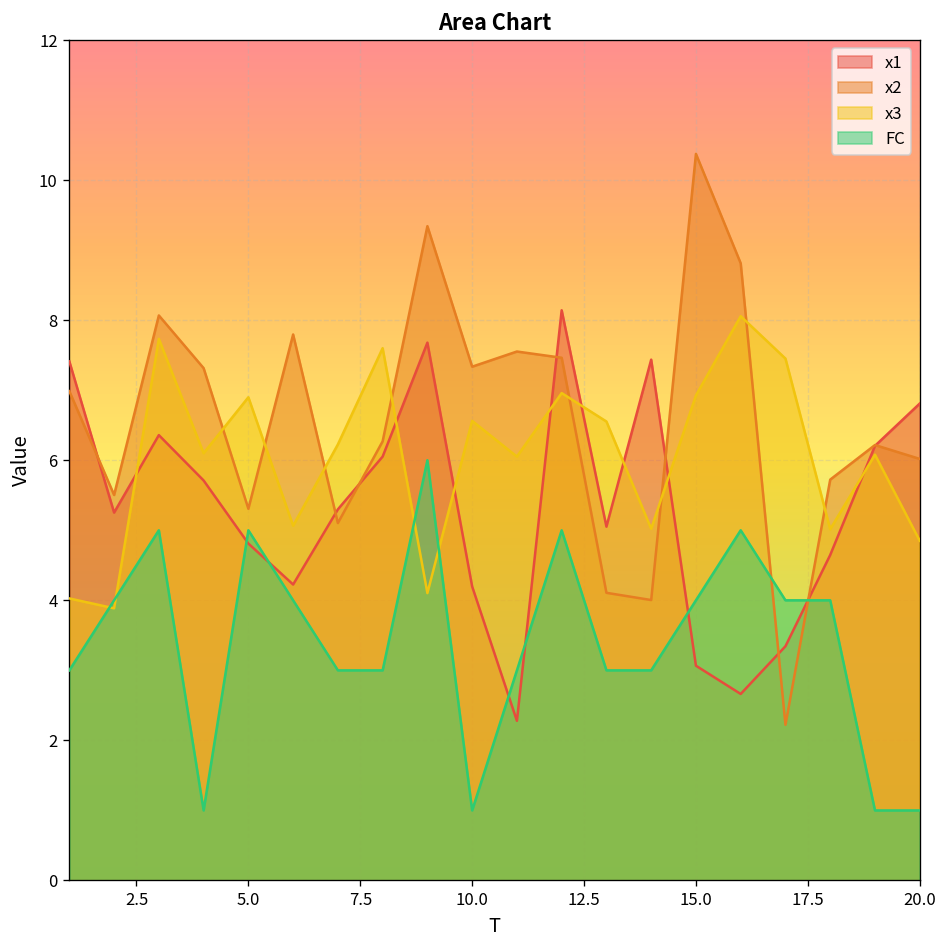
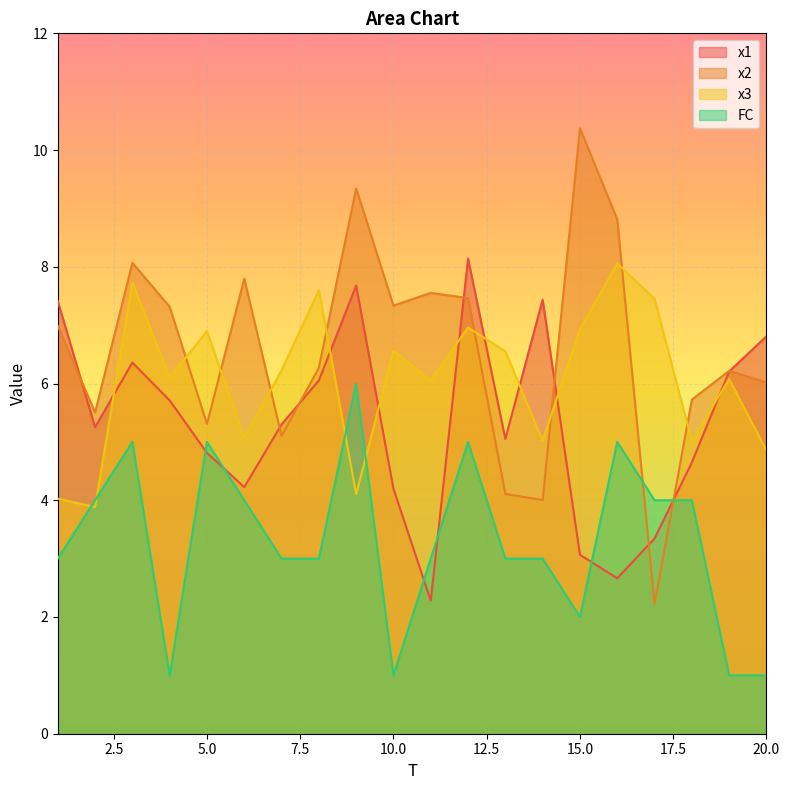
FC, 15.0: 4 -> 2
